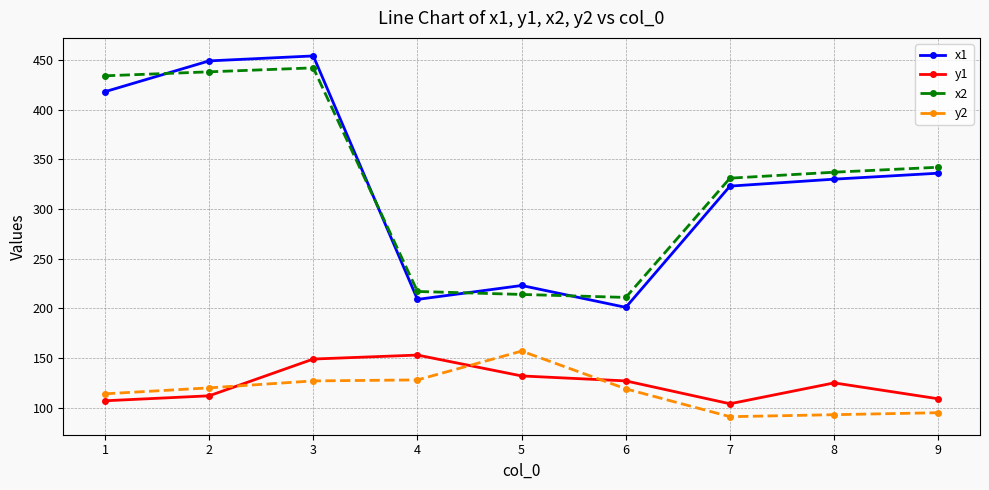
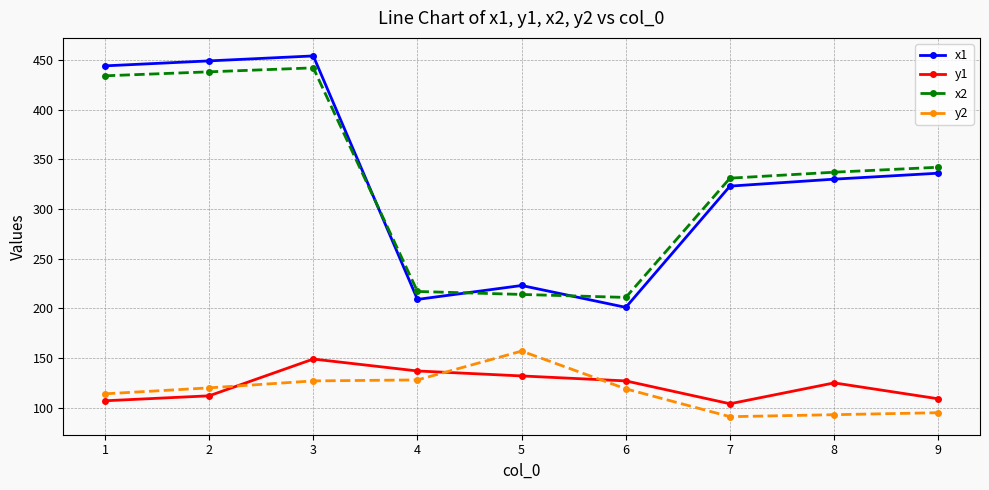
x1, 1: 420 -> 440
y1, 4: 150 -> 140
